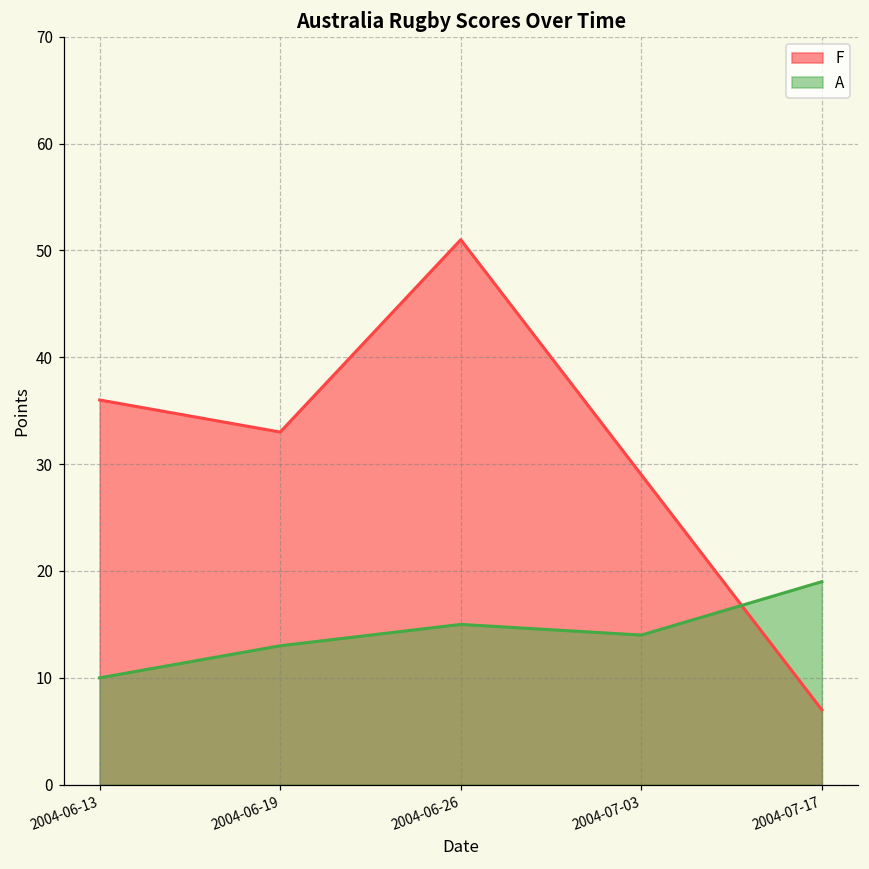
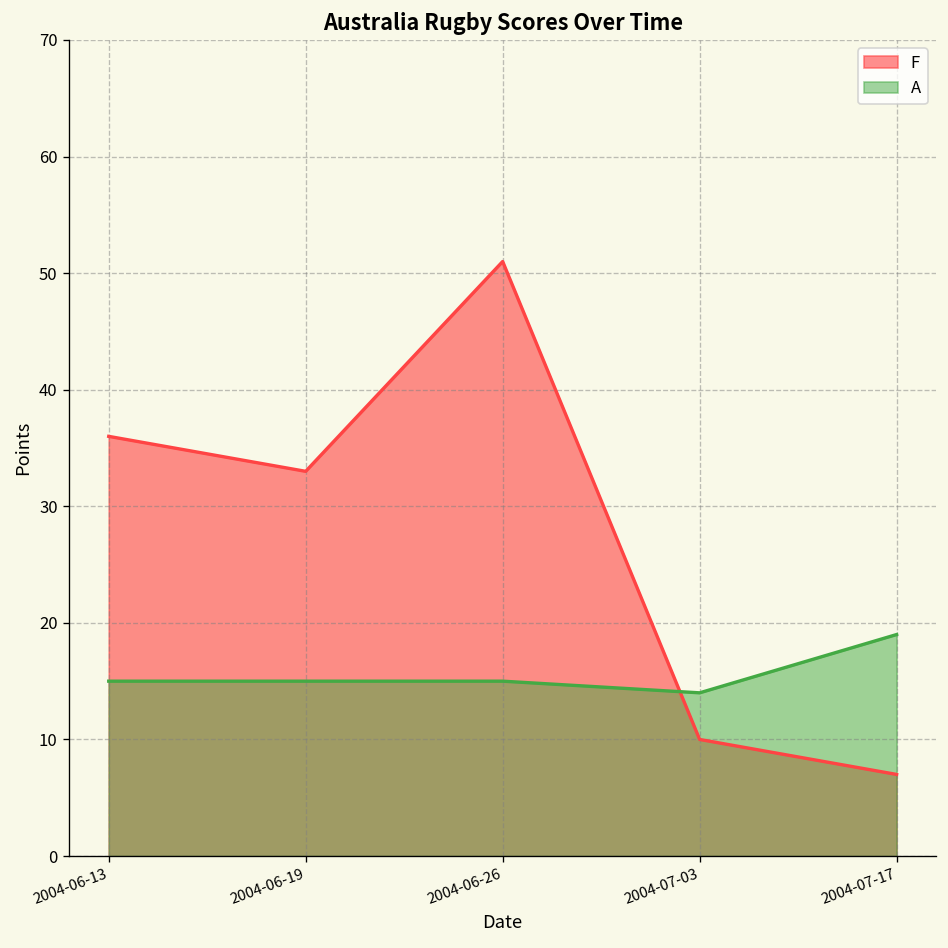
A, 2004-06-13: 10 -> 15
A, 2004-06-19: 13 -> 15
F, 2004-07-03: 29 -> 10
